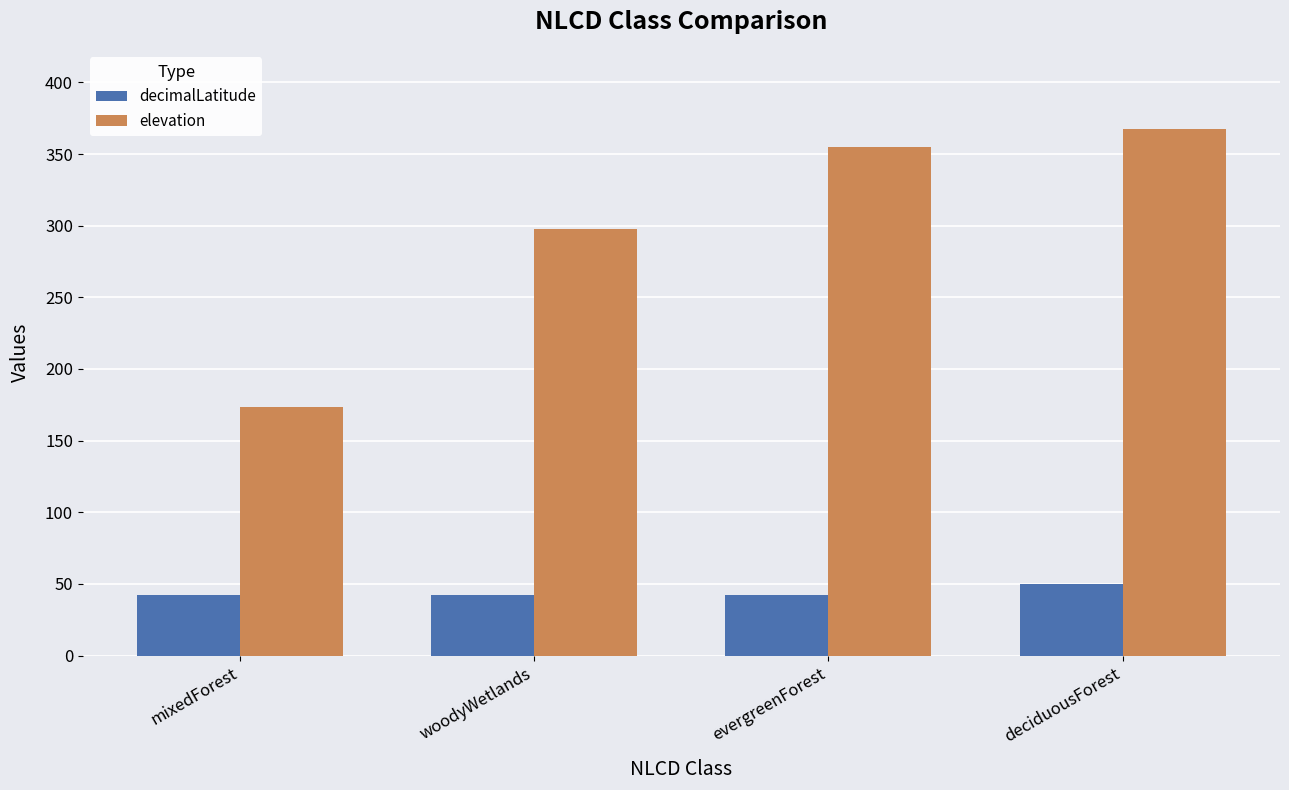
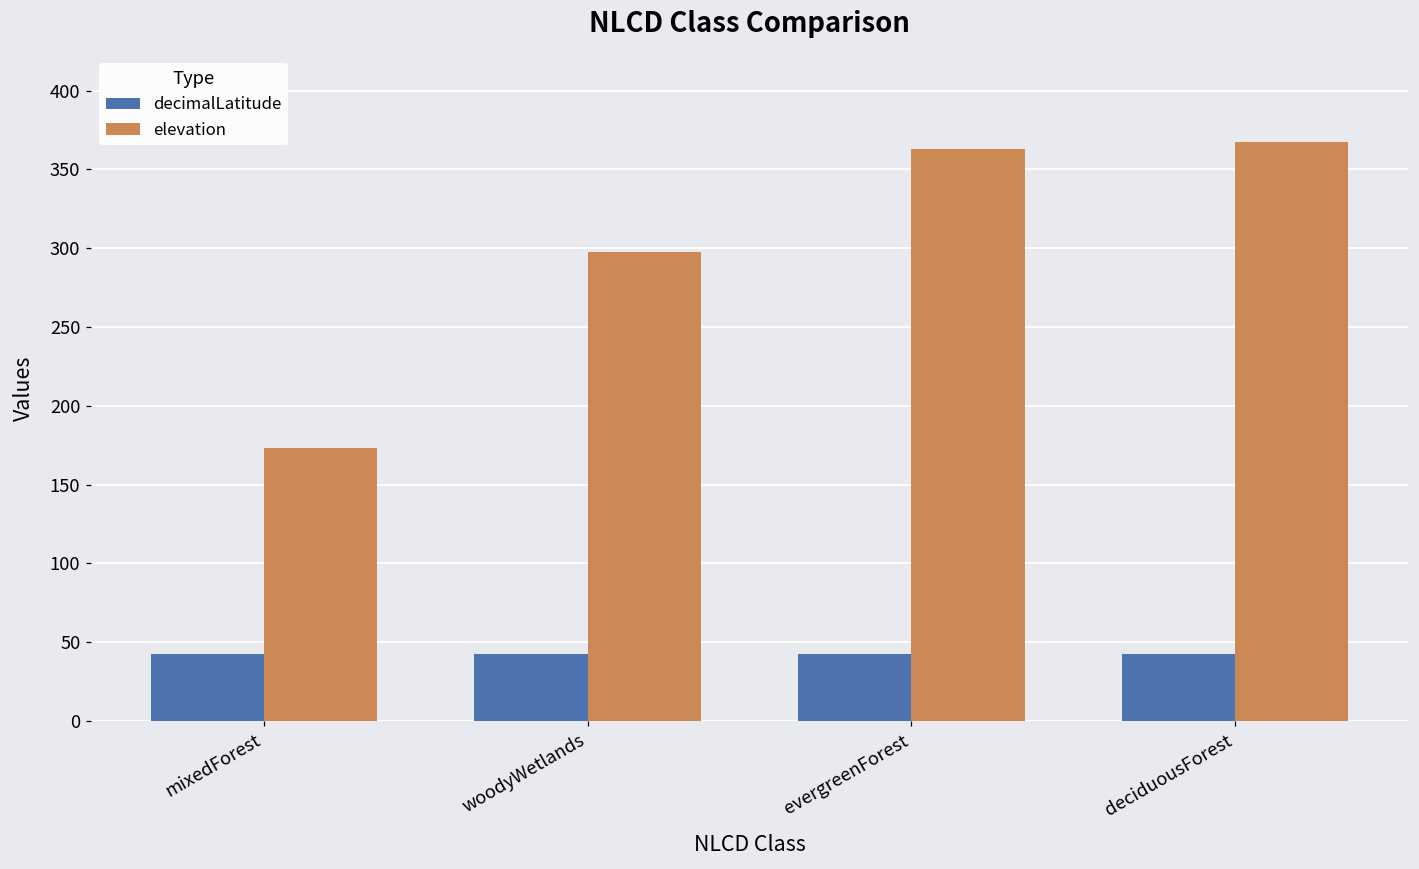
elevation, evergreenForest: 355 -> 363
decimalLatitude, deciduousForest: 50 -> 43
